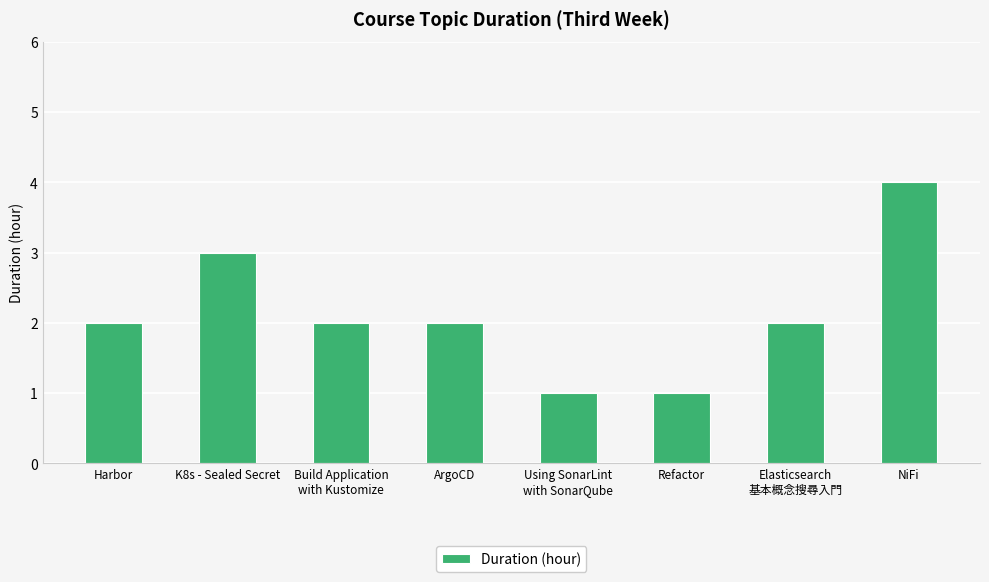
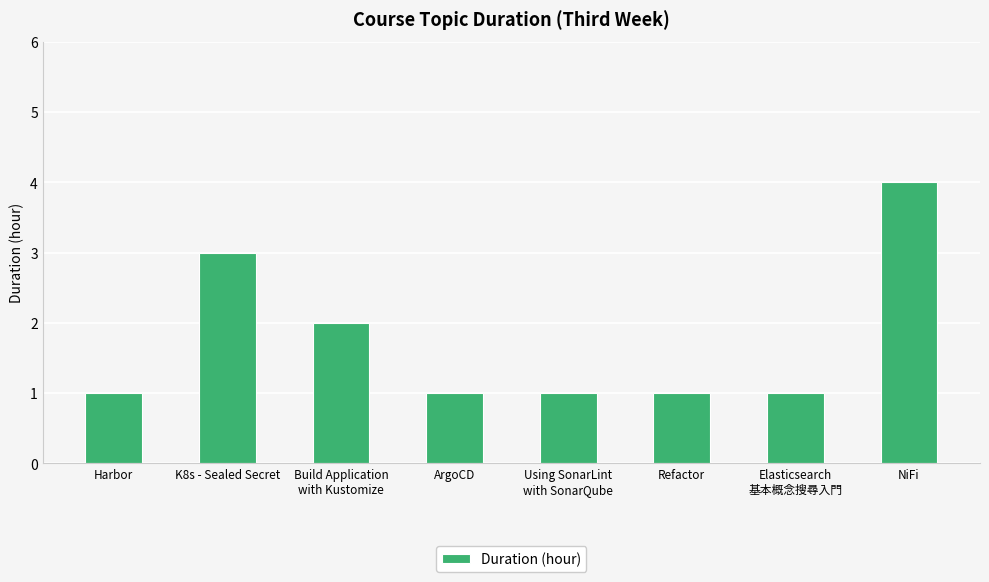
Harbor: 2 -> 1
ArgoCD: 2 -> 1
Elasticsearch 基本概念搜尋入門: 2 -> 1
